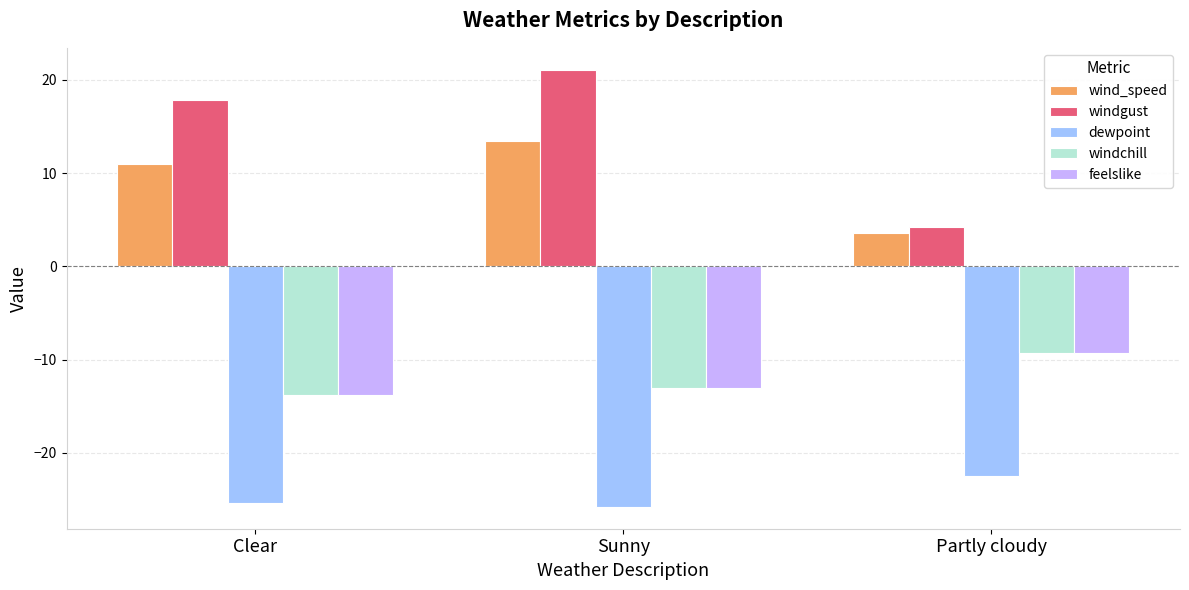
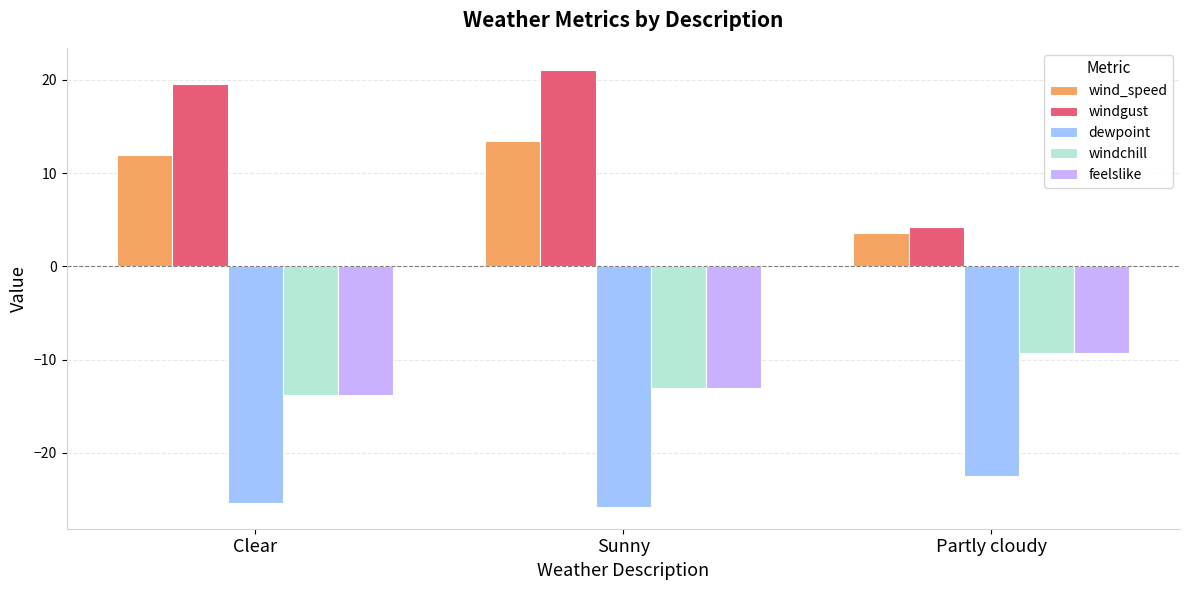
wind_speed, Clear: 11 -> 12
windgust, Clear: 18 -> 20
